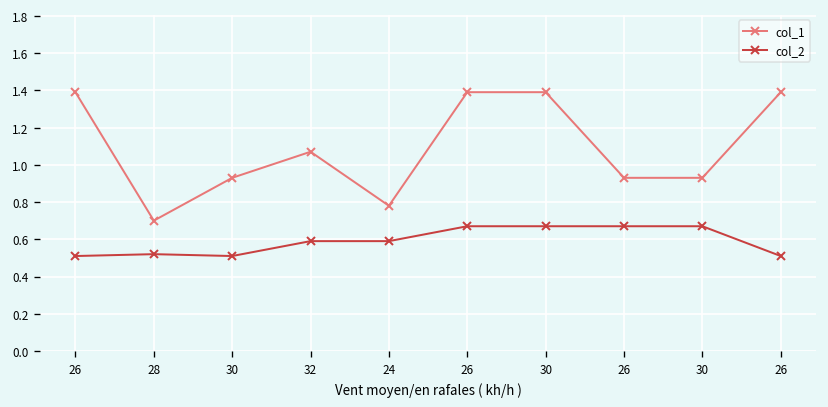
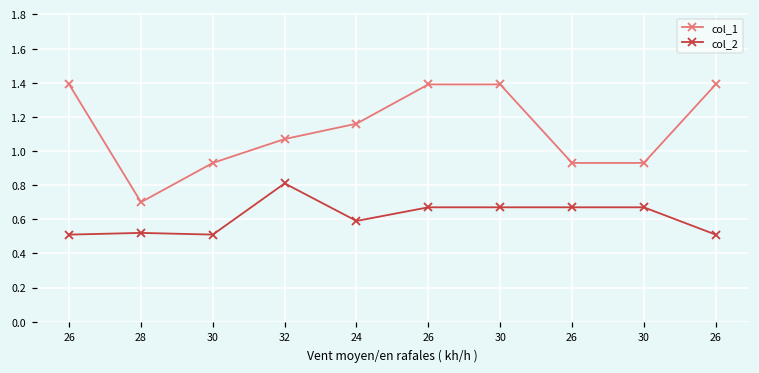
col_2, 32: 0.59 -> 0.81
col_1, 24: 0.78 -> 1.16
